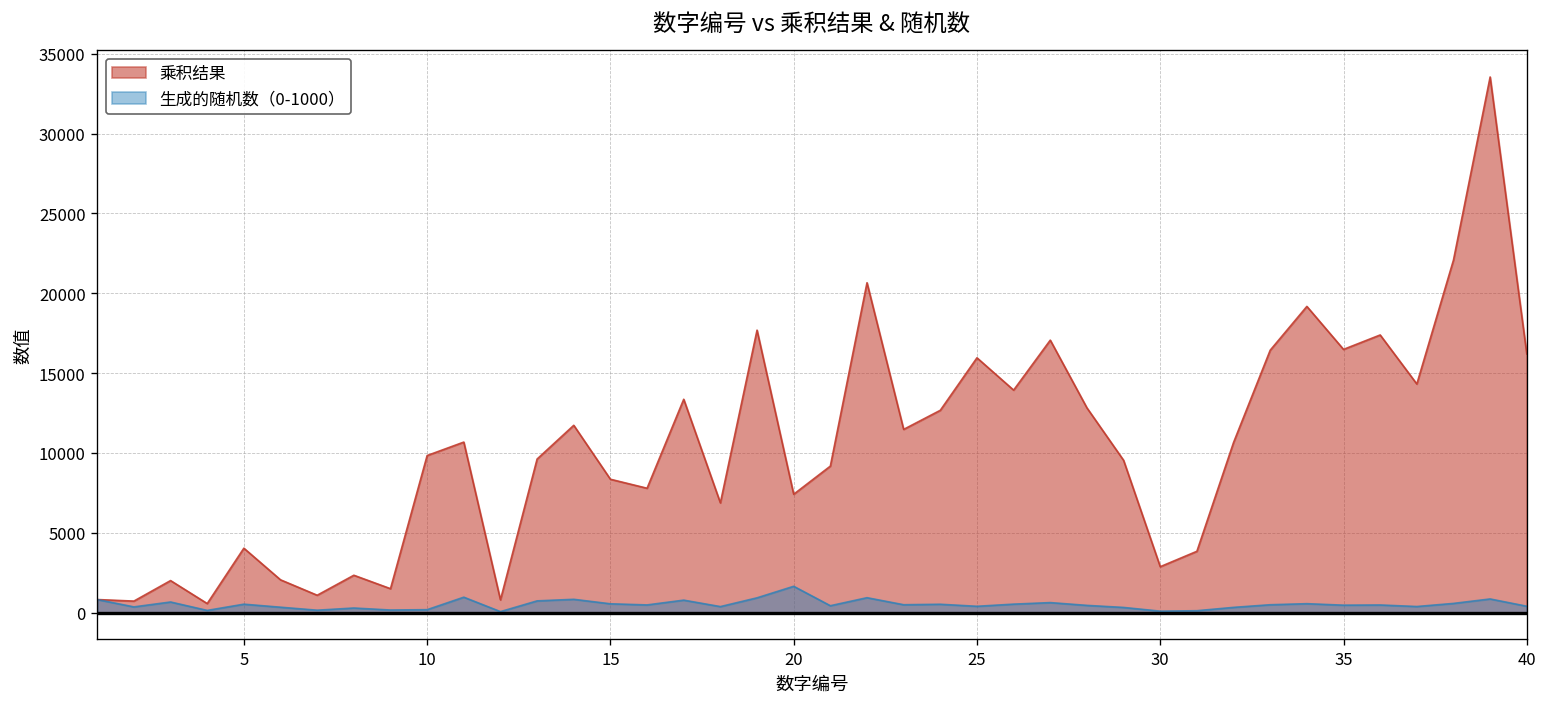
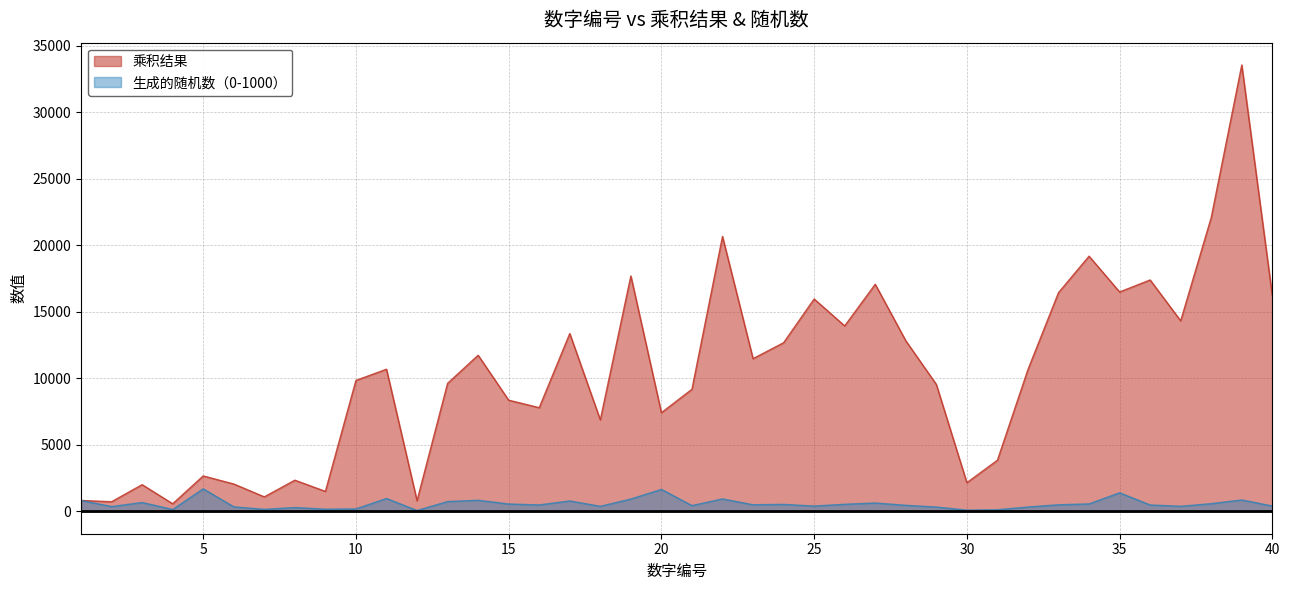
乘积结果, 5: 4000 -> 2700
生成的随机数（0-1000）, 5: 500 -> 1700
乘积结果, 30: 2900 -> 2200
生成的随机数（0-1000）, 35: 500 -> 1400
